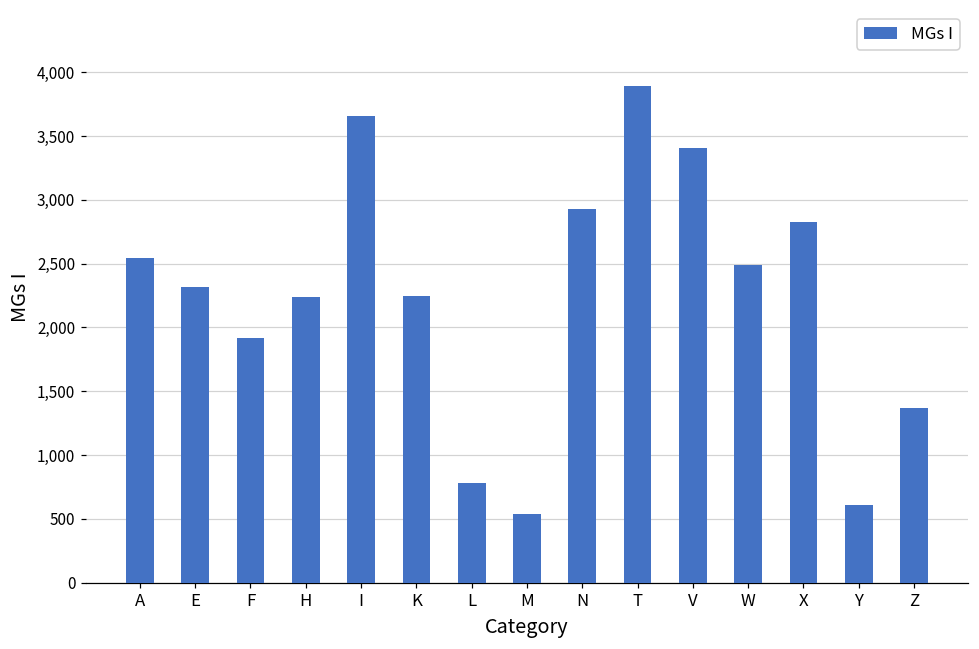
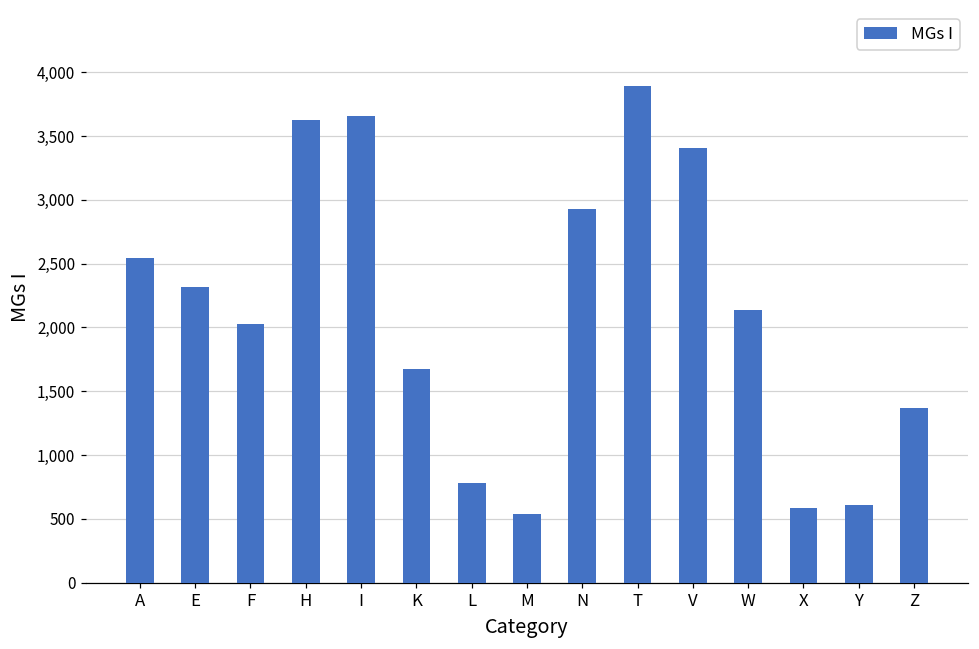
F: 1,920 -> 2,030
H: 2,240 -> 3,630
K: 2,250 -> 1,680
W: 2,490 -> 2,140
X: 2,830 -> 590
